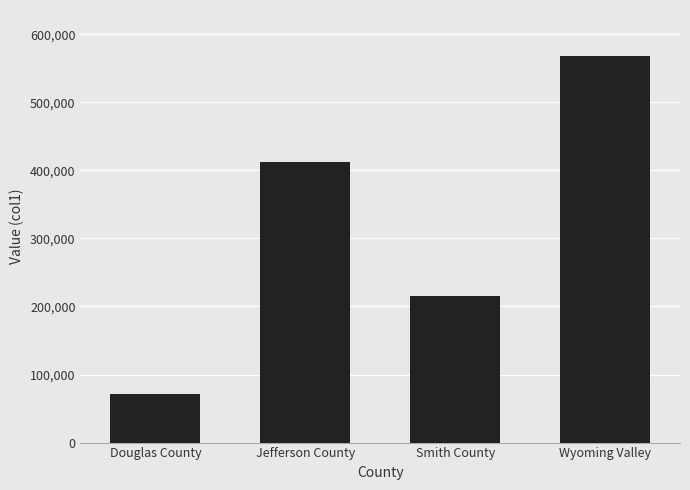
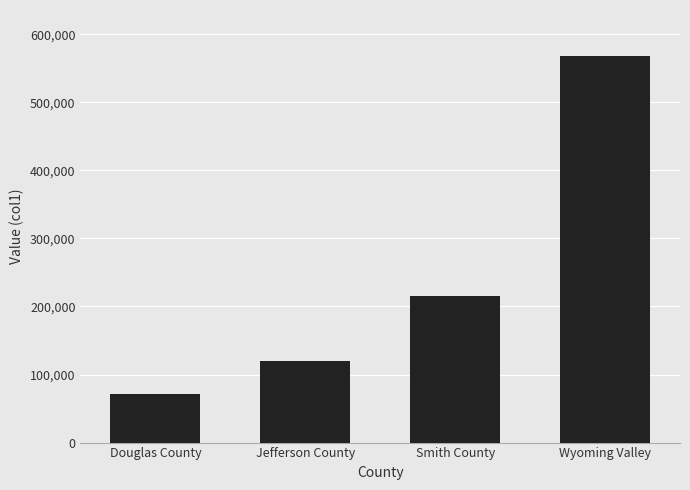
Jefferson County: 410,000 -> 120,000
